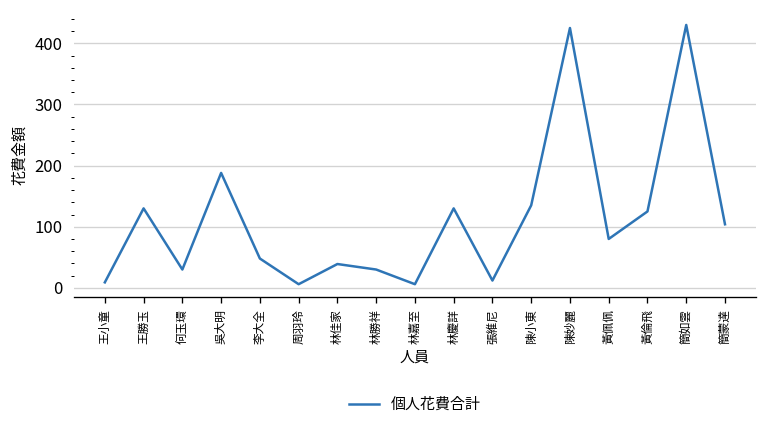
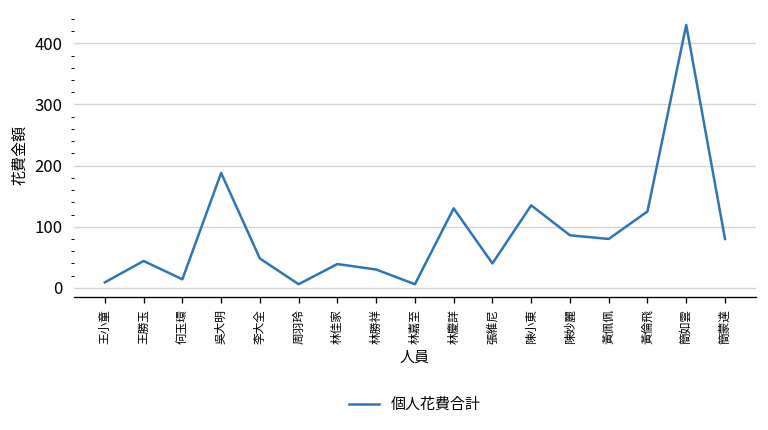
王勝玉: 130 -> 40
何玉環: 30 -> 10
張維尼: 10 -> 40
陳妙麗: 430 -> 90
簡蒙達: 100 -> 80
